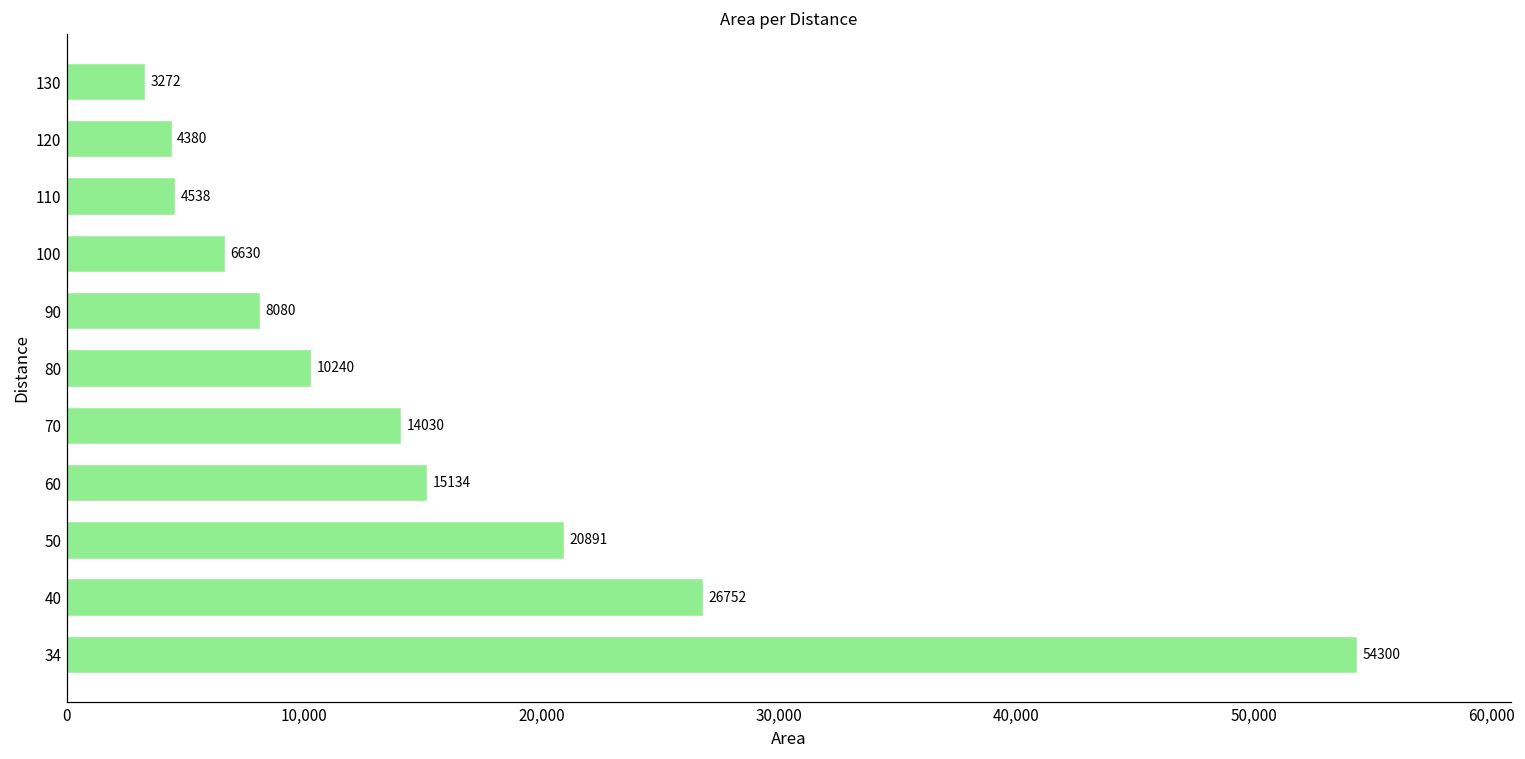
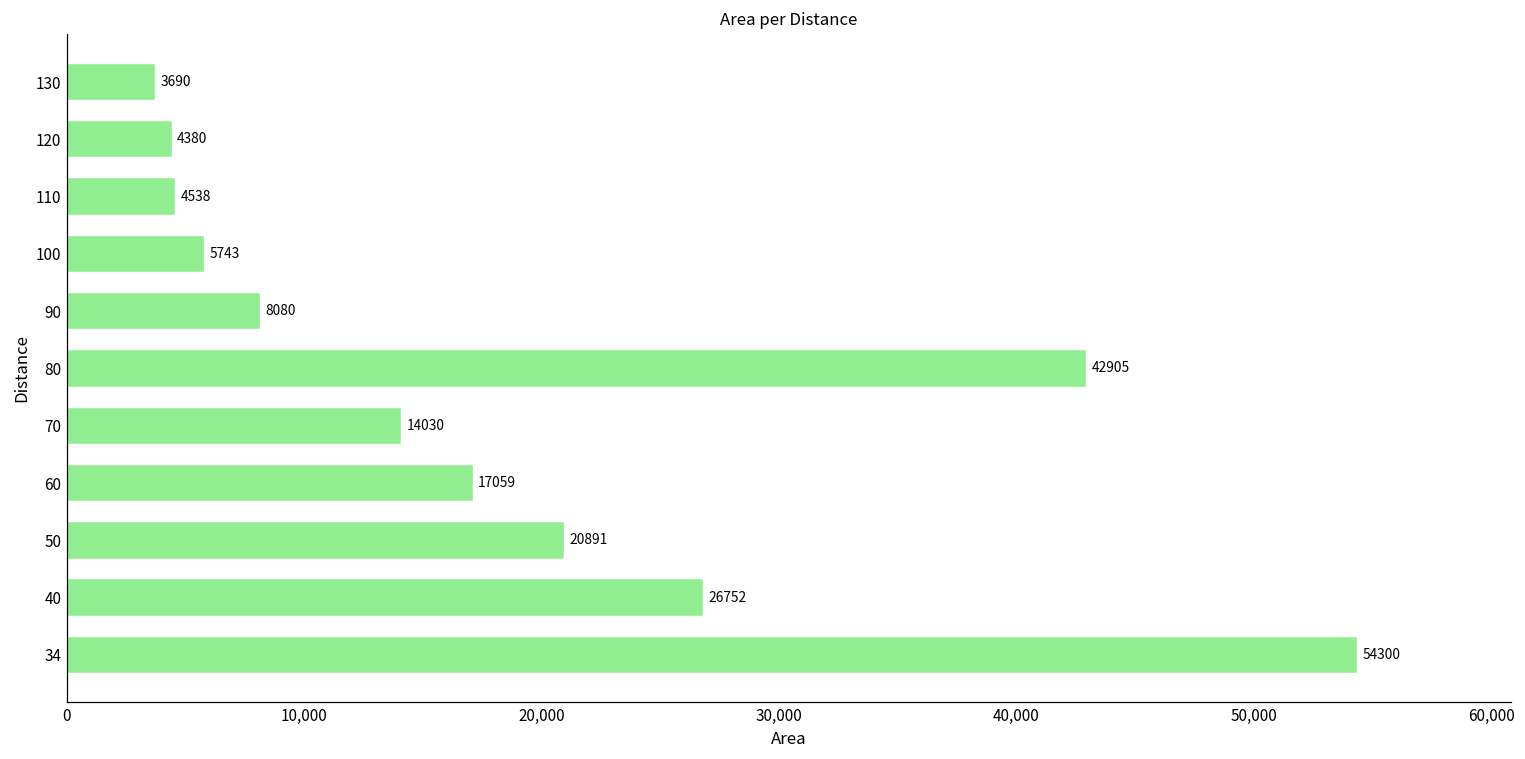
130: 3272 -> 3690
100: 6630 -> 5743
80: 10240 -> 42905
60: 15134 -> 17059
